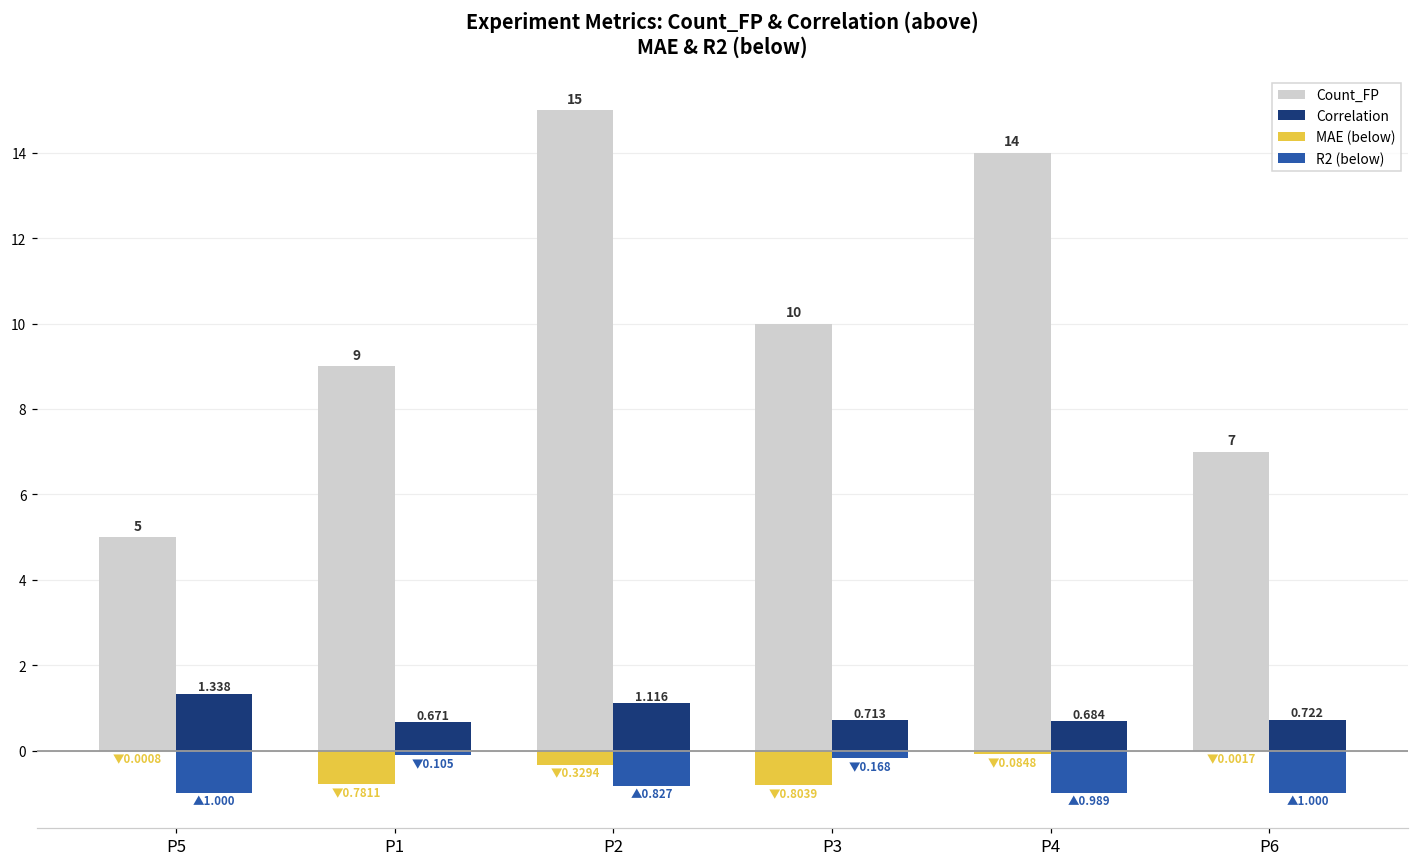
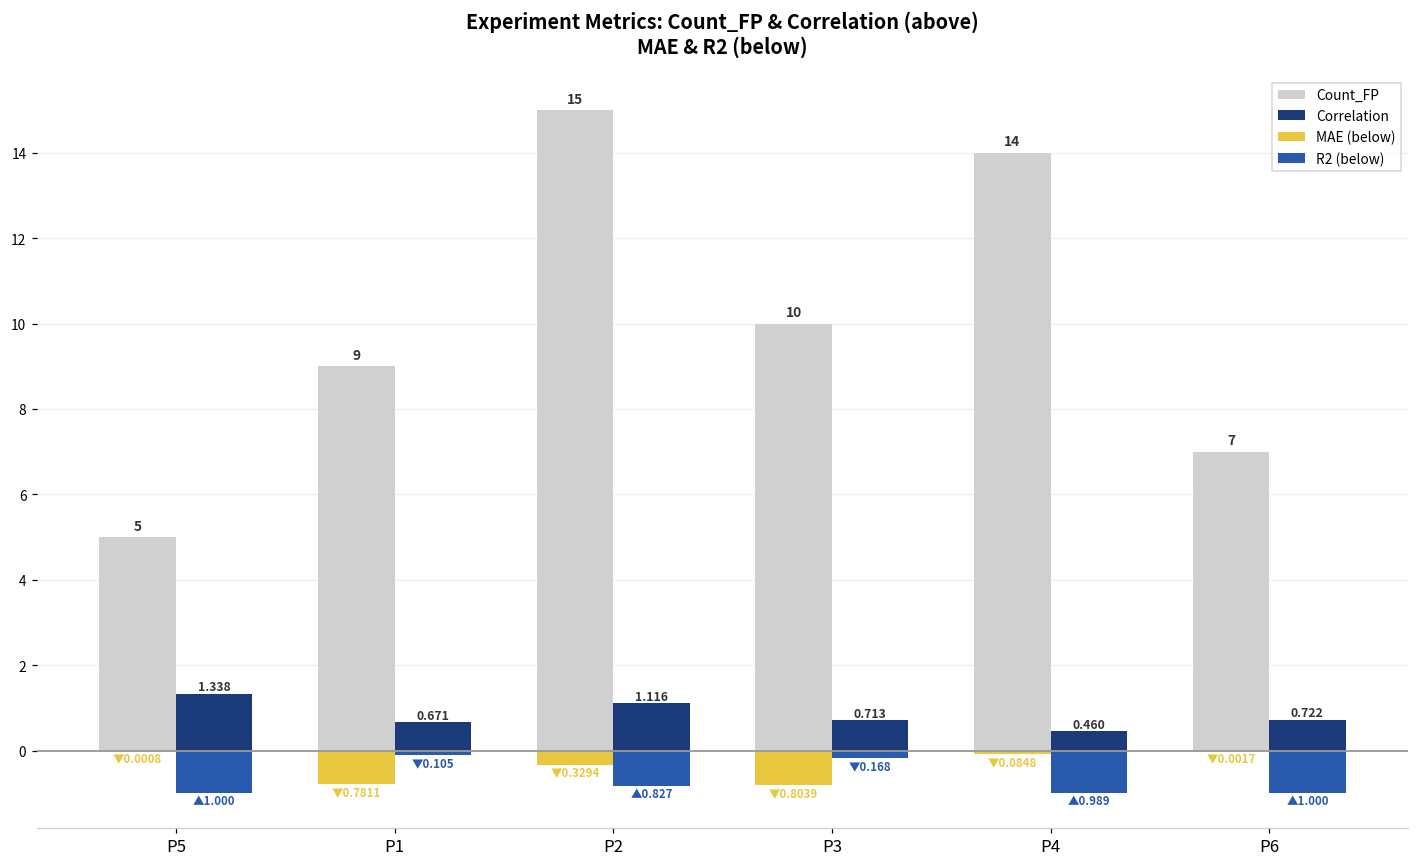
Correlation, P4: 0.684 -> 0.460
